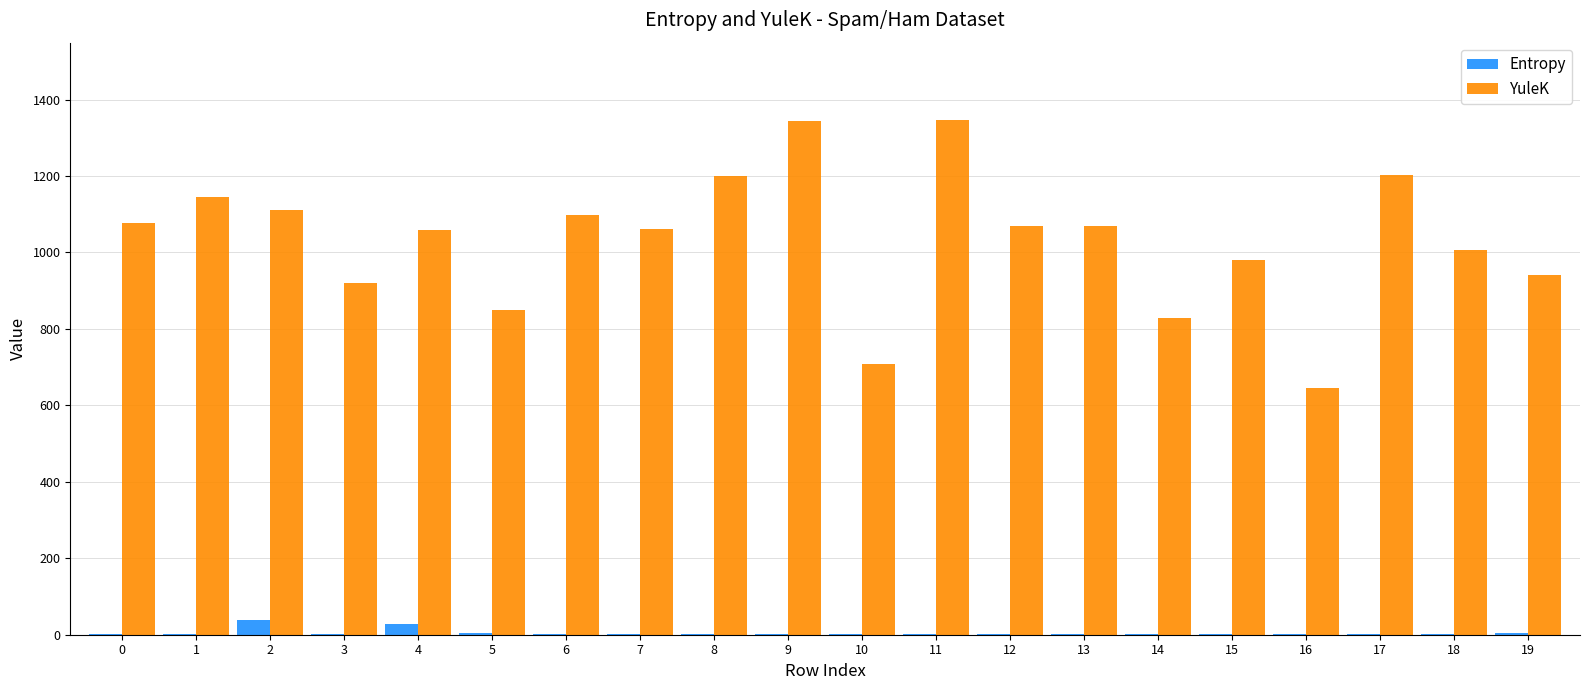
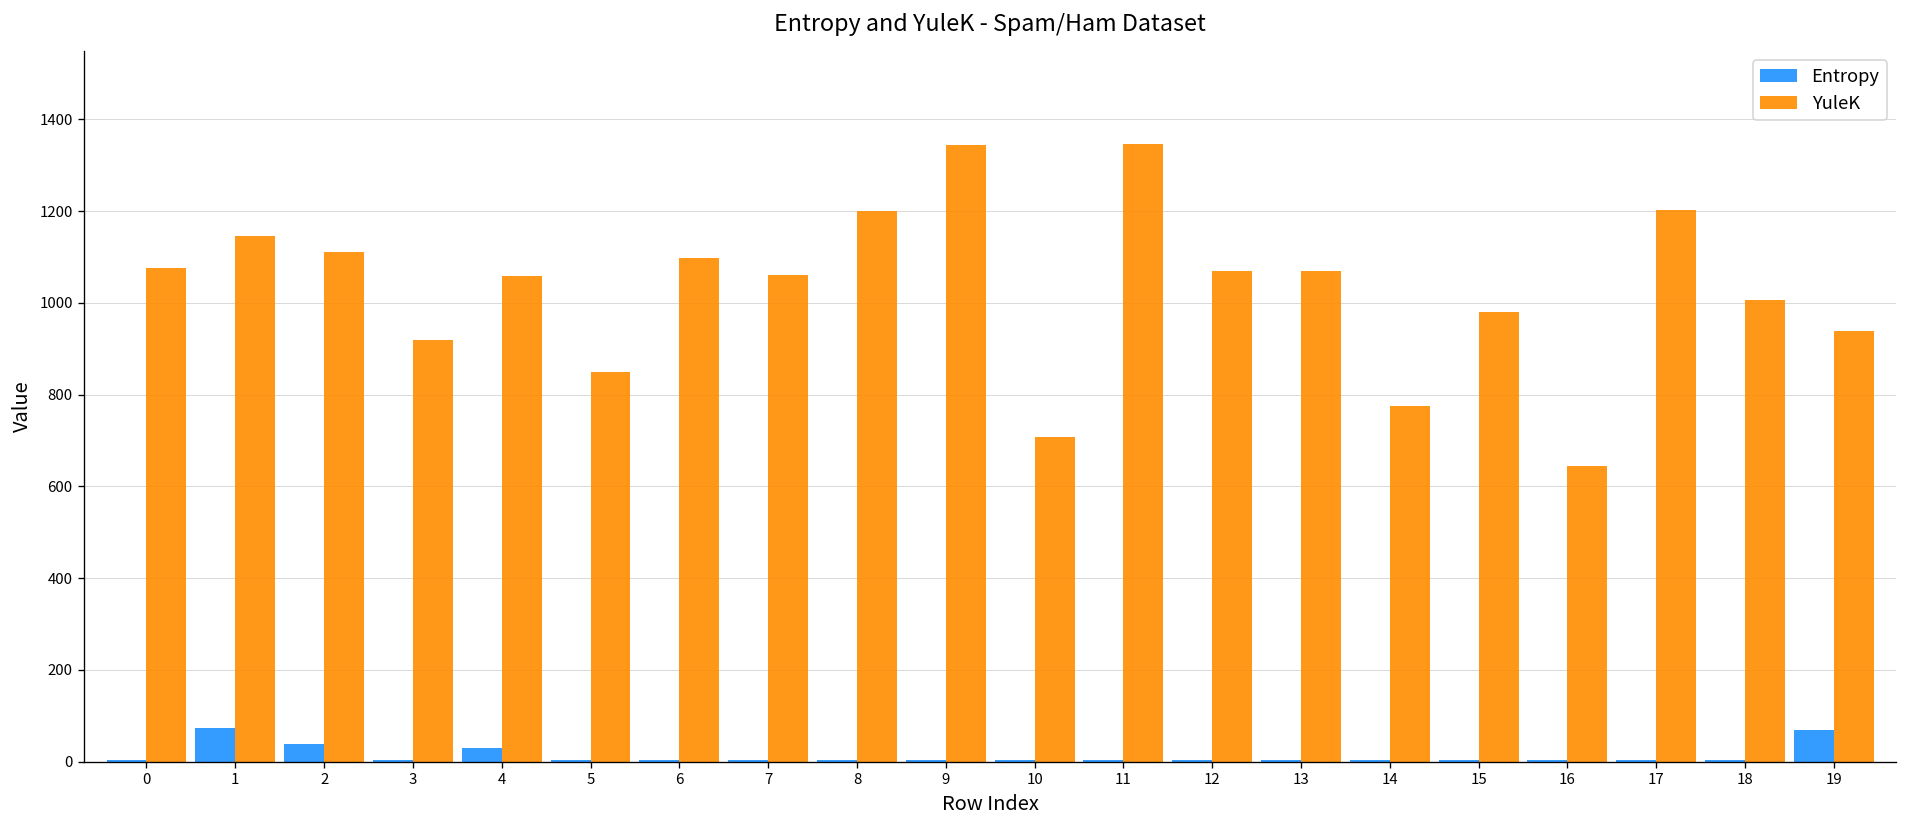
Entropy, 1: 0 -> 70
YuleK, 14: 830 -> 780
Entropy, 19: 0 -> 70
